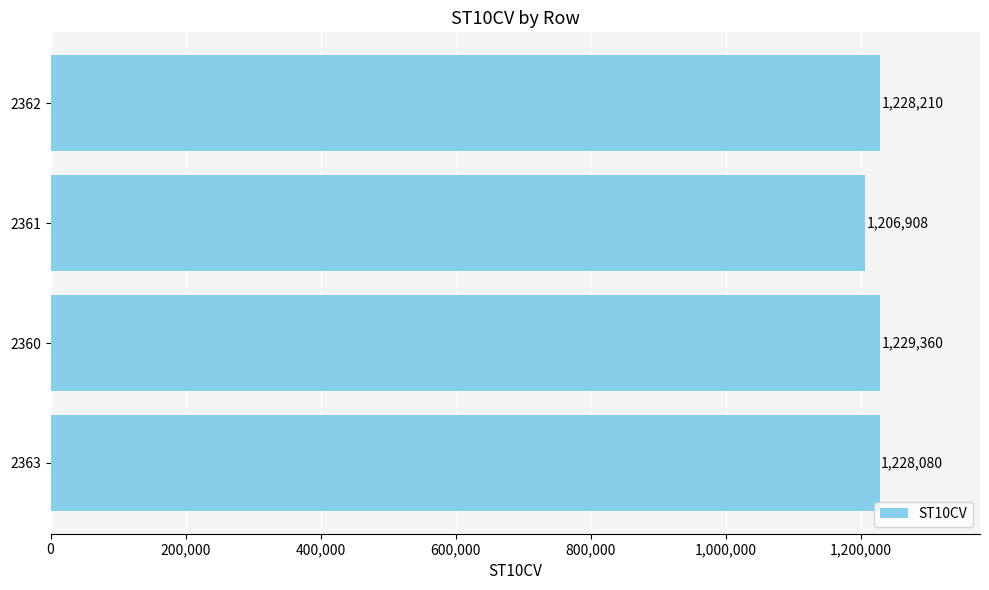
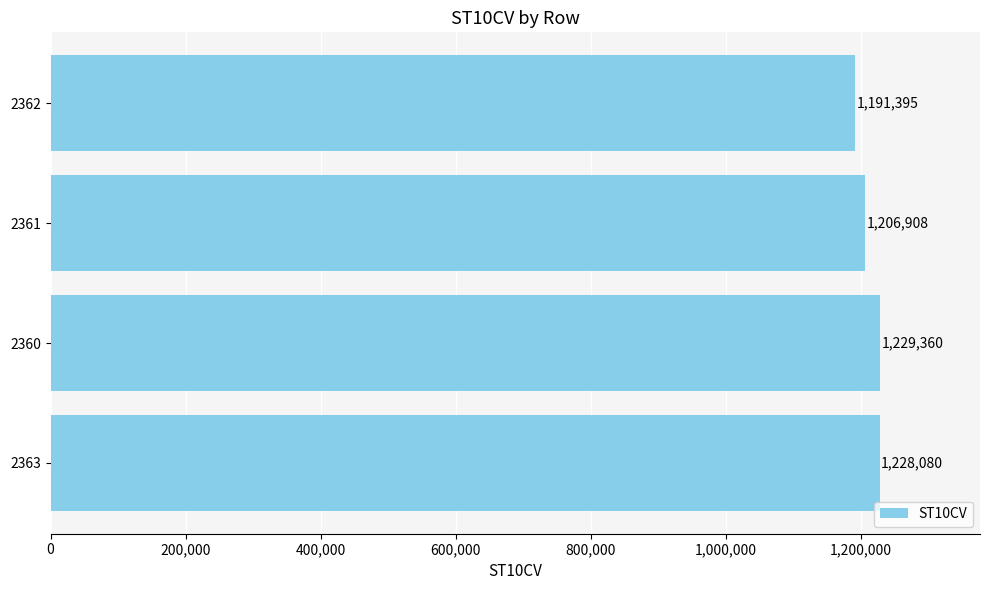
2362: 1,228,210 -> 1,191,395
